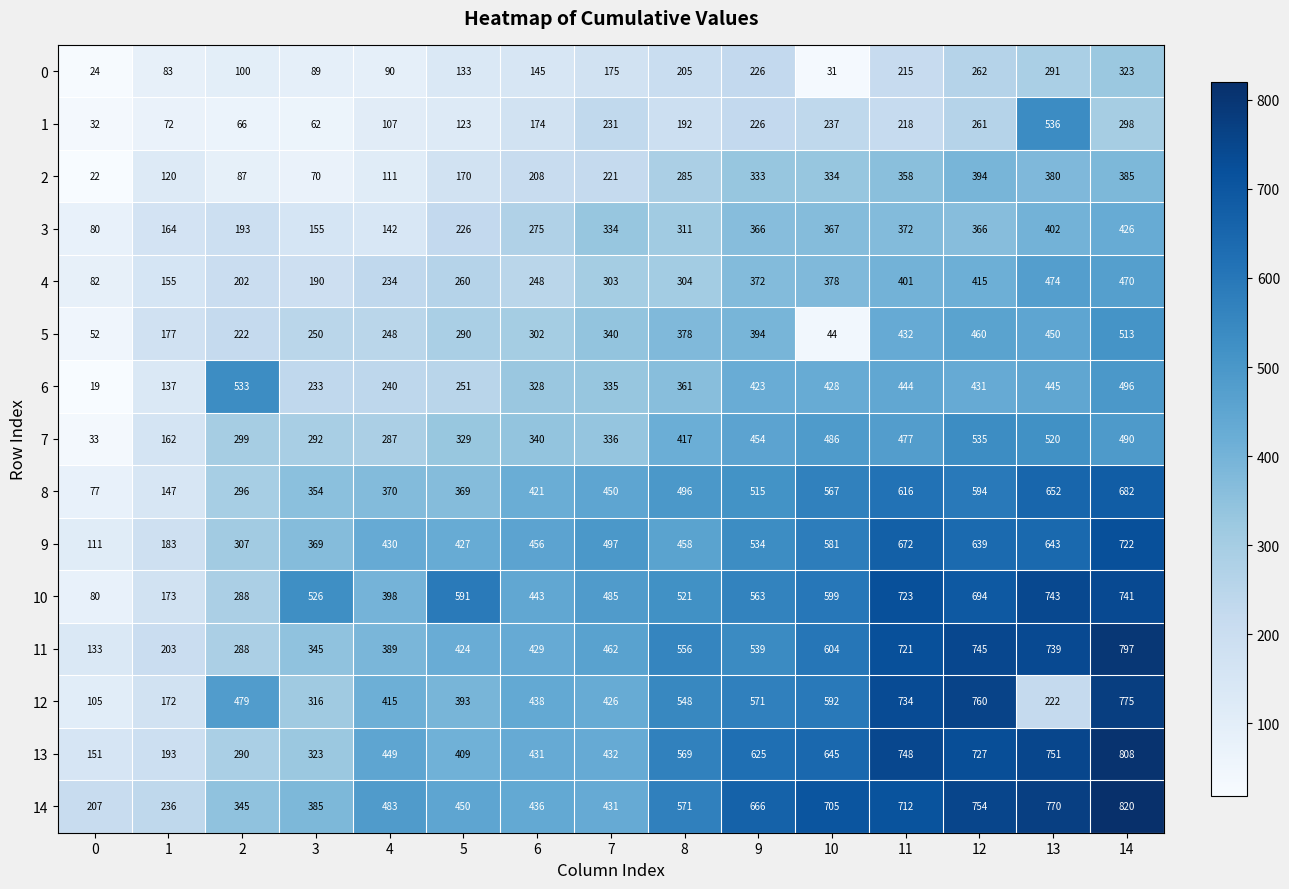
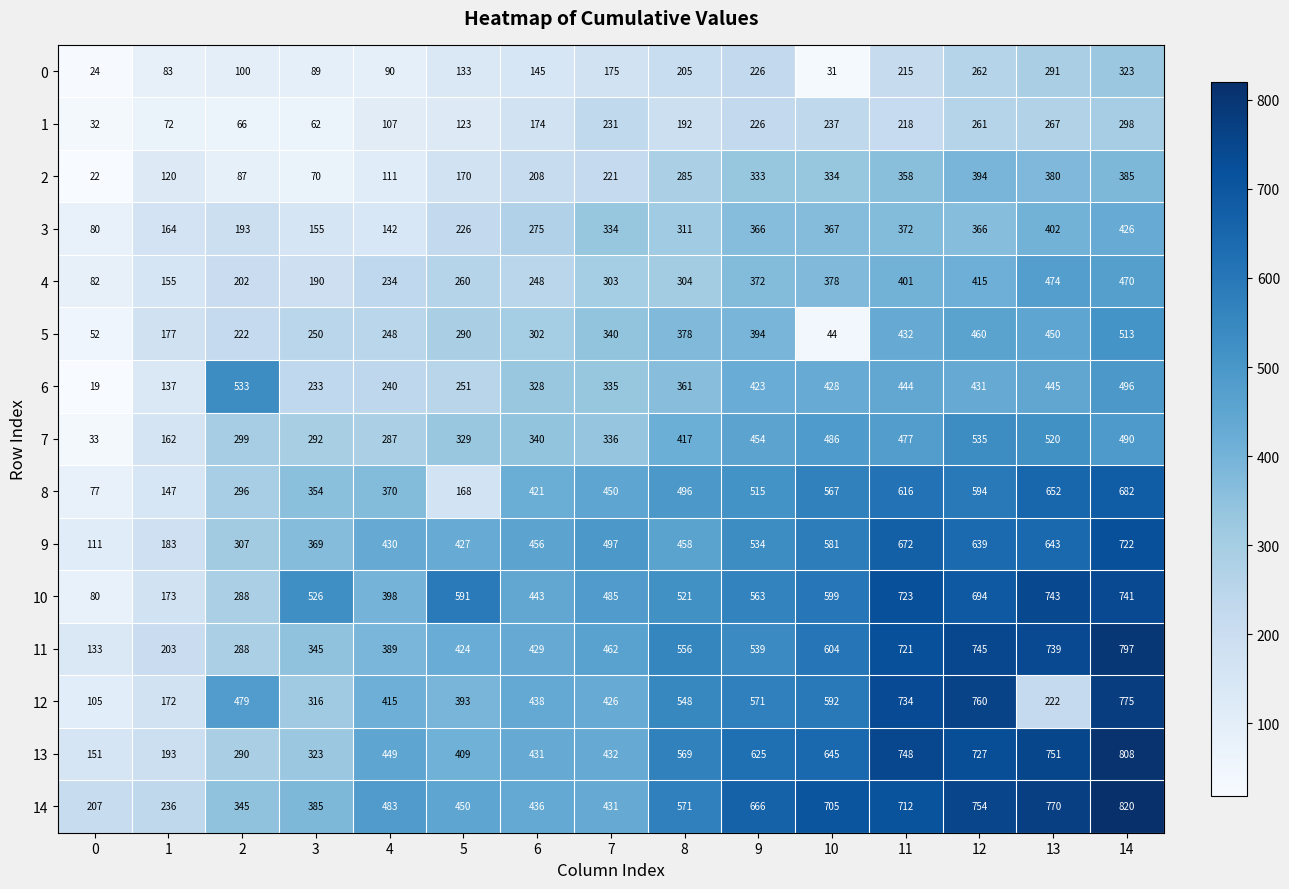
1, 13: 536 -> 267
8, 5: 369 -> 168
